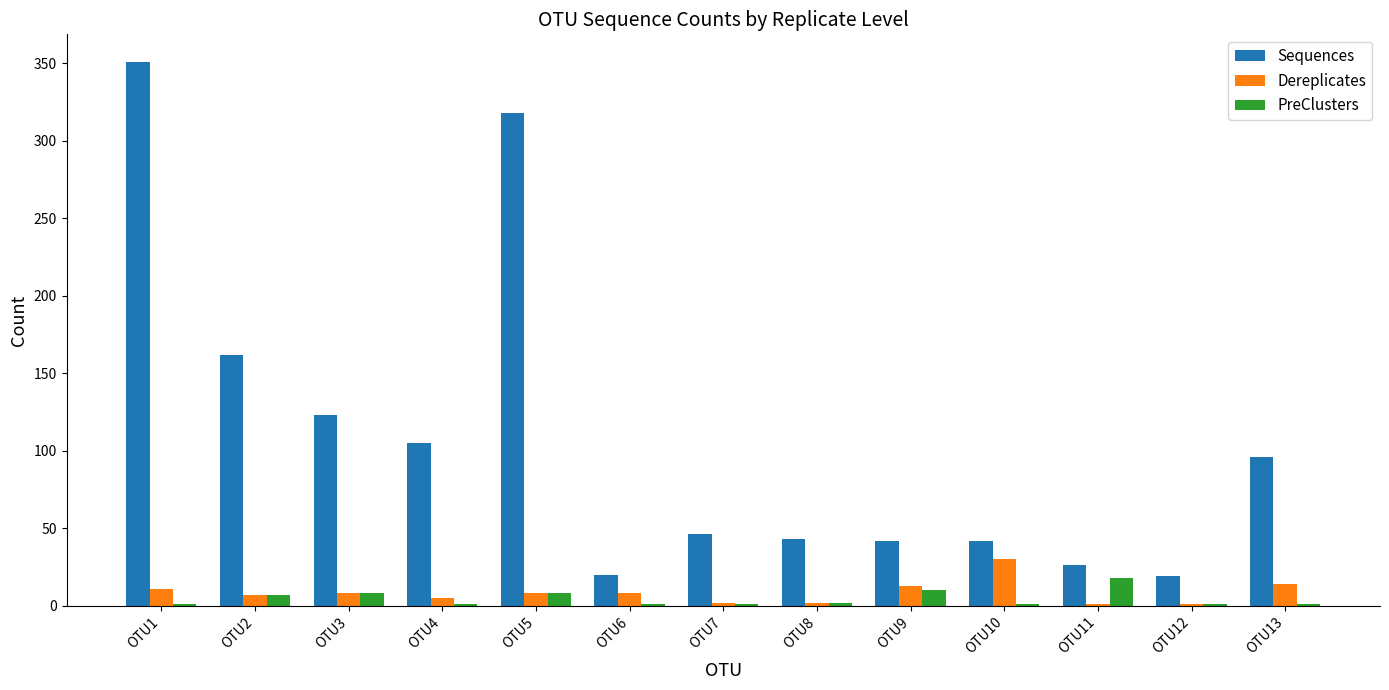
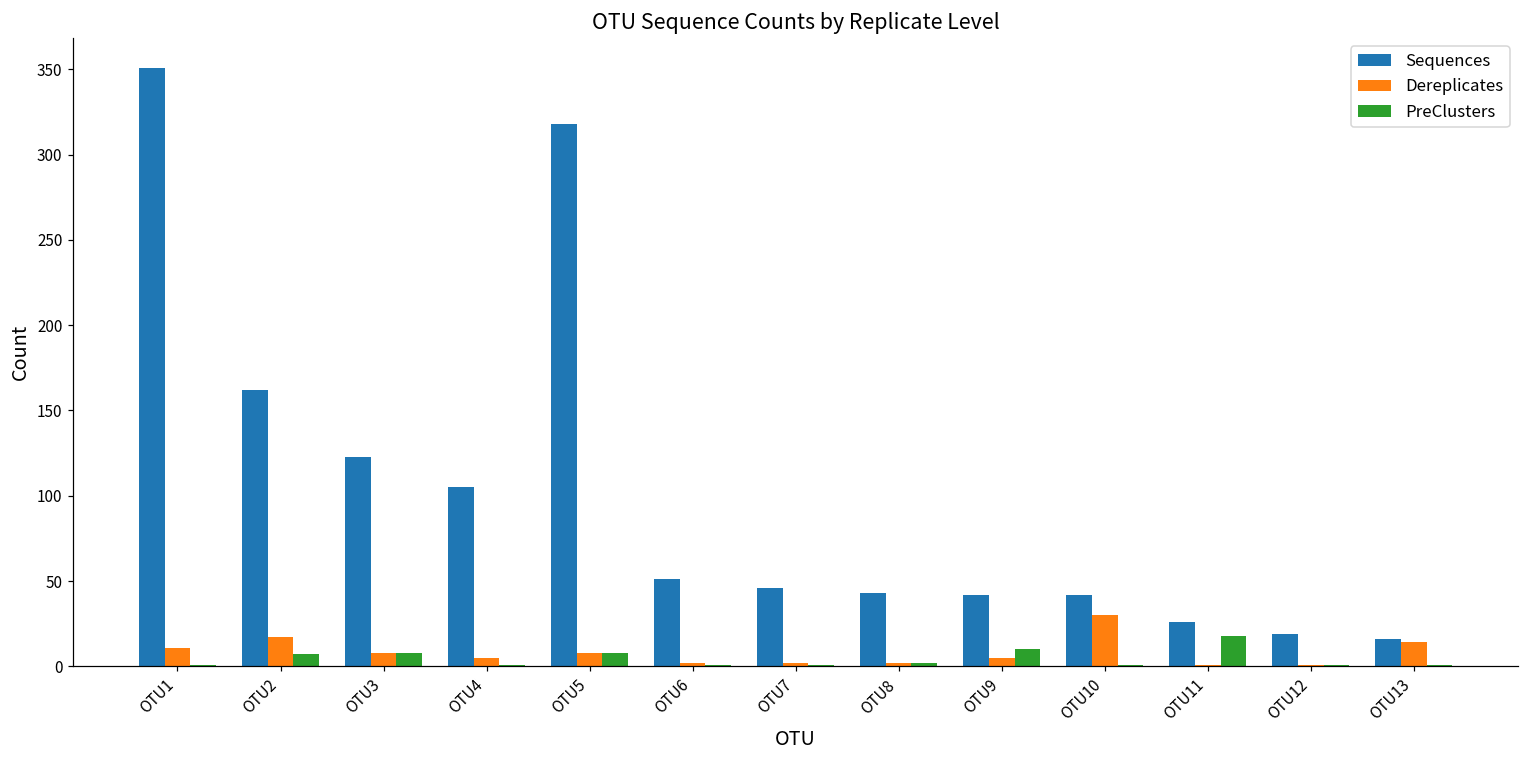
Dereplicates, OTU2: 7 -> 17
Sequences, OTU6: 20 -> 51
Dereplicates, OTU6: 8 -> 2
Dereplicates, OTU9: 13 -> 5
Sequences, OTU13: 96 -> 16
